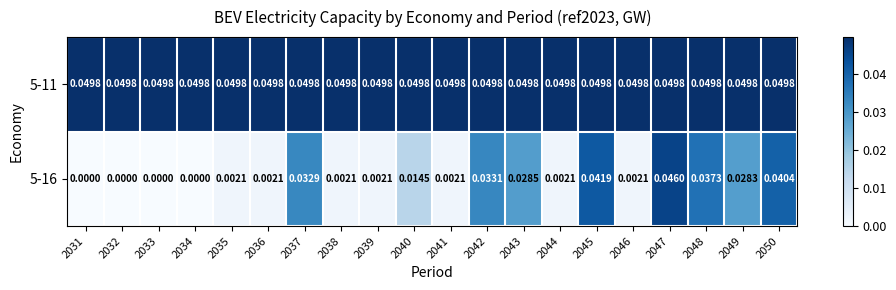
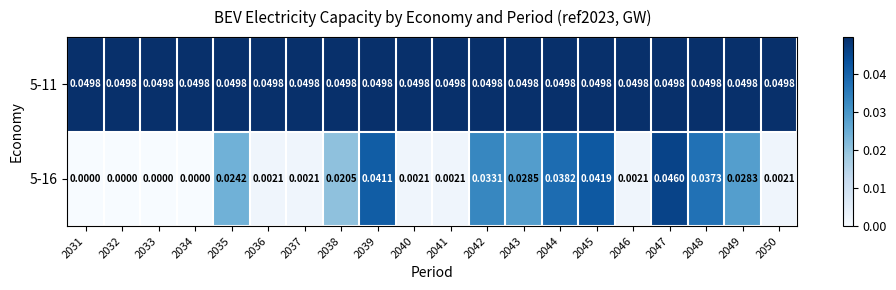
5-16, 2035: 0.0021 -> 0.0242
5-16, 2037: 0.0329 -> 0.0021
5-16, 2038: 0.0021 -> 0.0205
5-16, 2039: 0.0021 -> 0.0411
5-16, 2040: 0.0145 -> 0.0021
5-16, 2044: 0.0021 -> 0.0382
5-16, 2050: 0.0404 -> 0.0021
